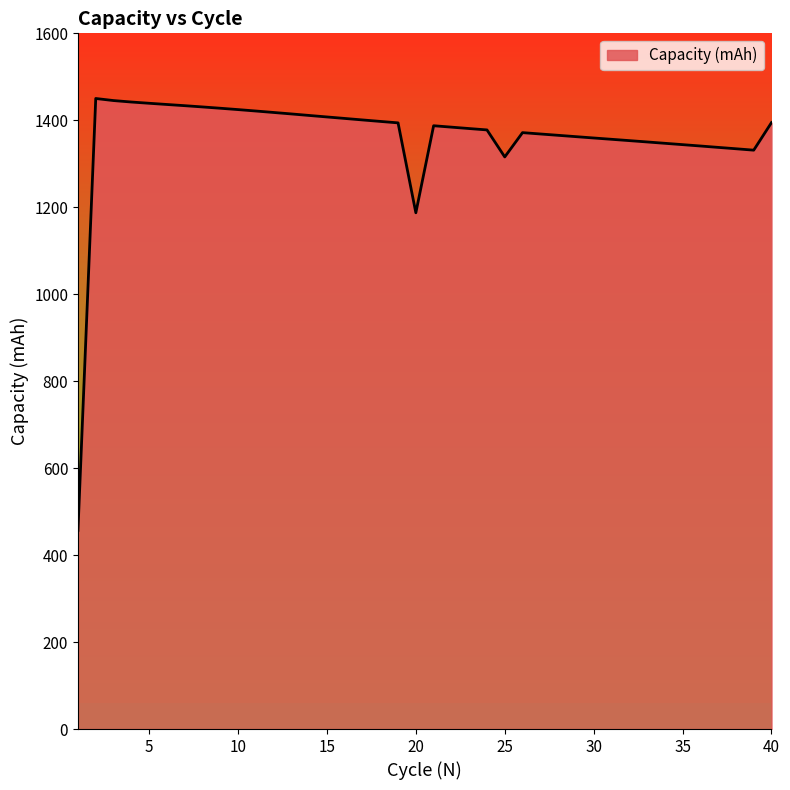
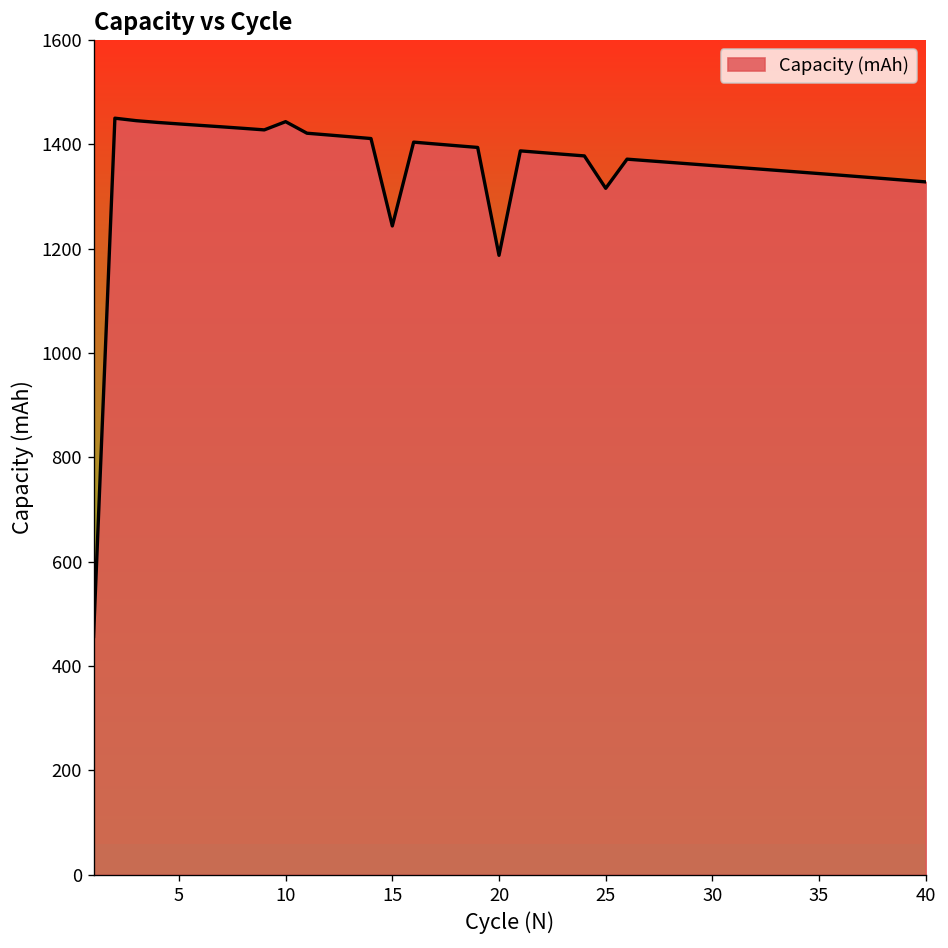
10: 1420 -> 1440
15: 1410 -> 1240
40: 1390 -> 1330
